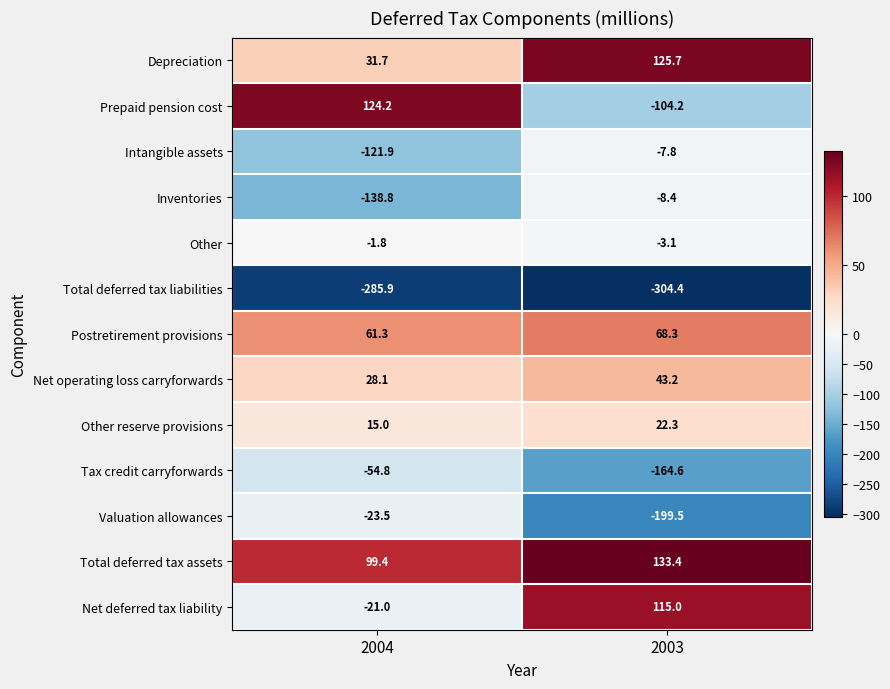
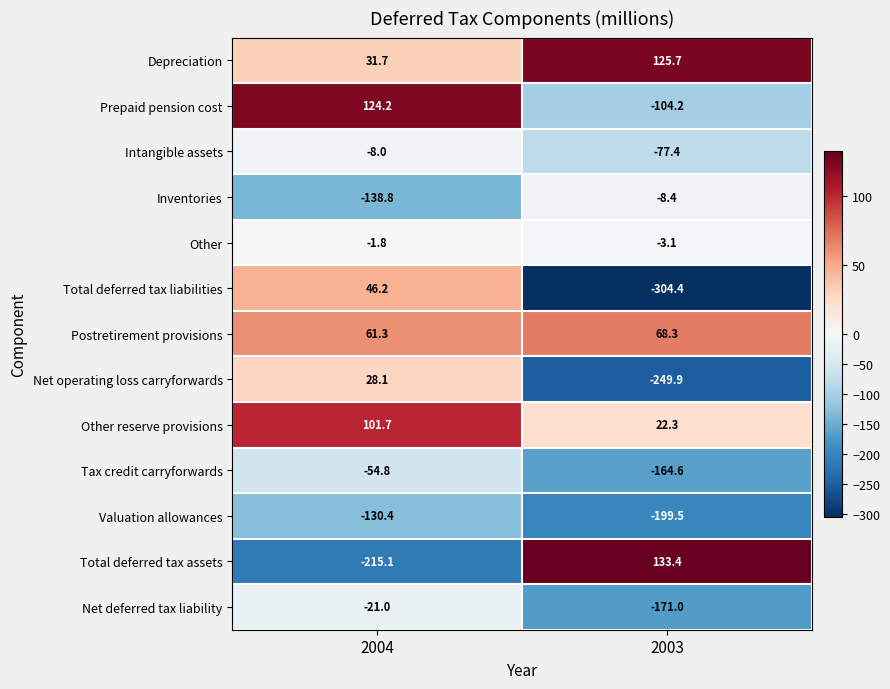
Intangible assets, 2004: -121.9 -> -8.0
Intangible assets, 2003: -7.8 -> -77.4
Total deferred tax liabilities, 2004: -285.9 -> 46.2
Net operating loss carryforwards, 2003: 43.2 -> -249.9
Other reserve provisions, 2004: 15.0 -> 101.7
Valuation allowances, 2004: -23.5 -> -130.4
Total deferred tax assets, 2004: 99.4 -> -215.1
Net deferred tax liability, 2003: 115.0 -> -171.0
